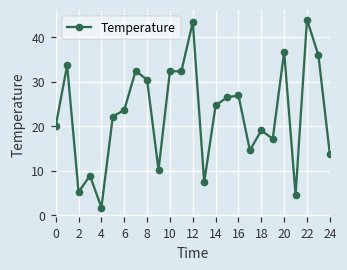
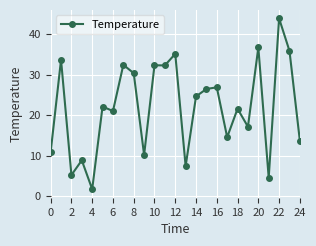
0: 20 -> 11
6: 24 -> 21
12: 43 -> 35
18: 19 -> 22
